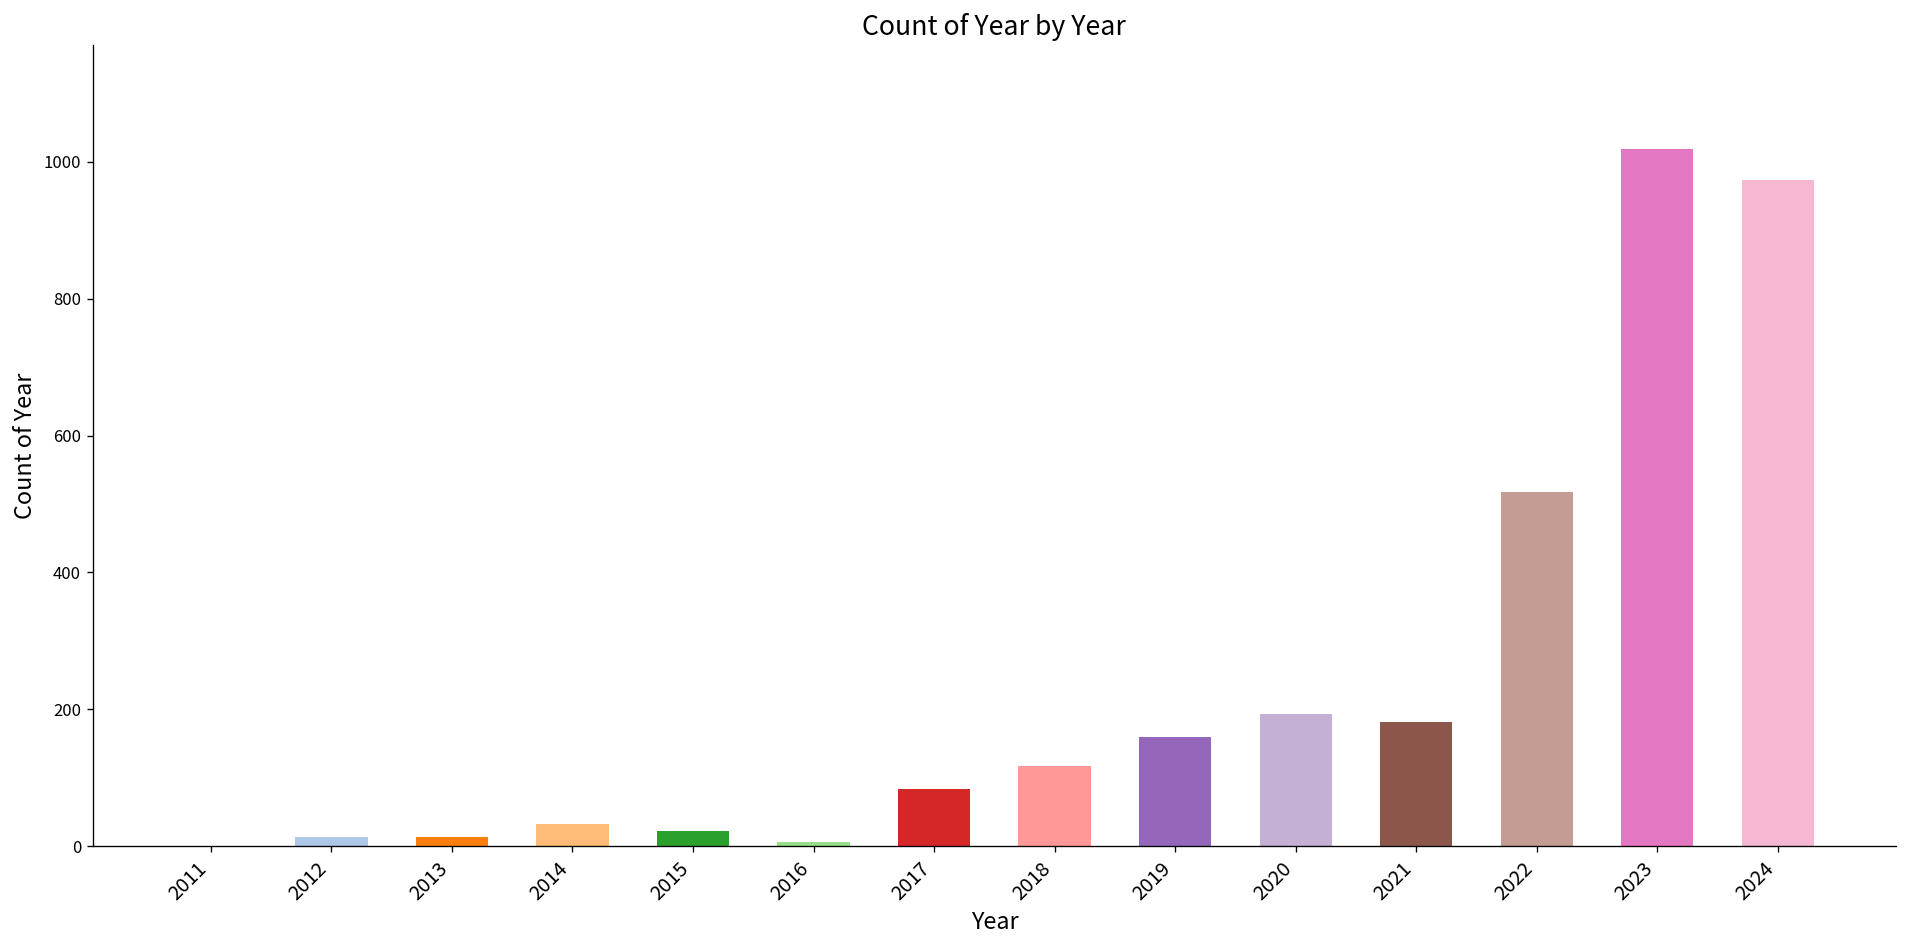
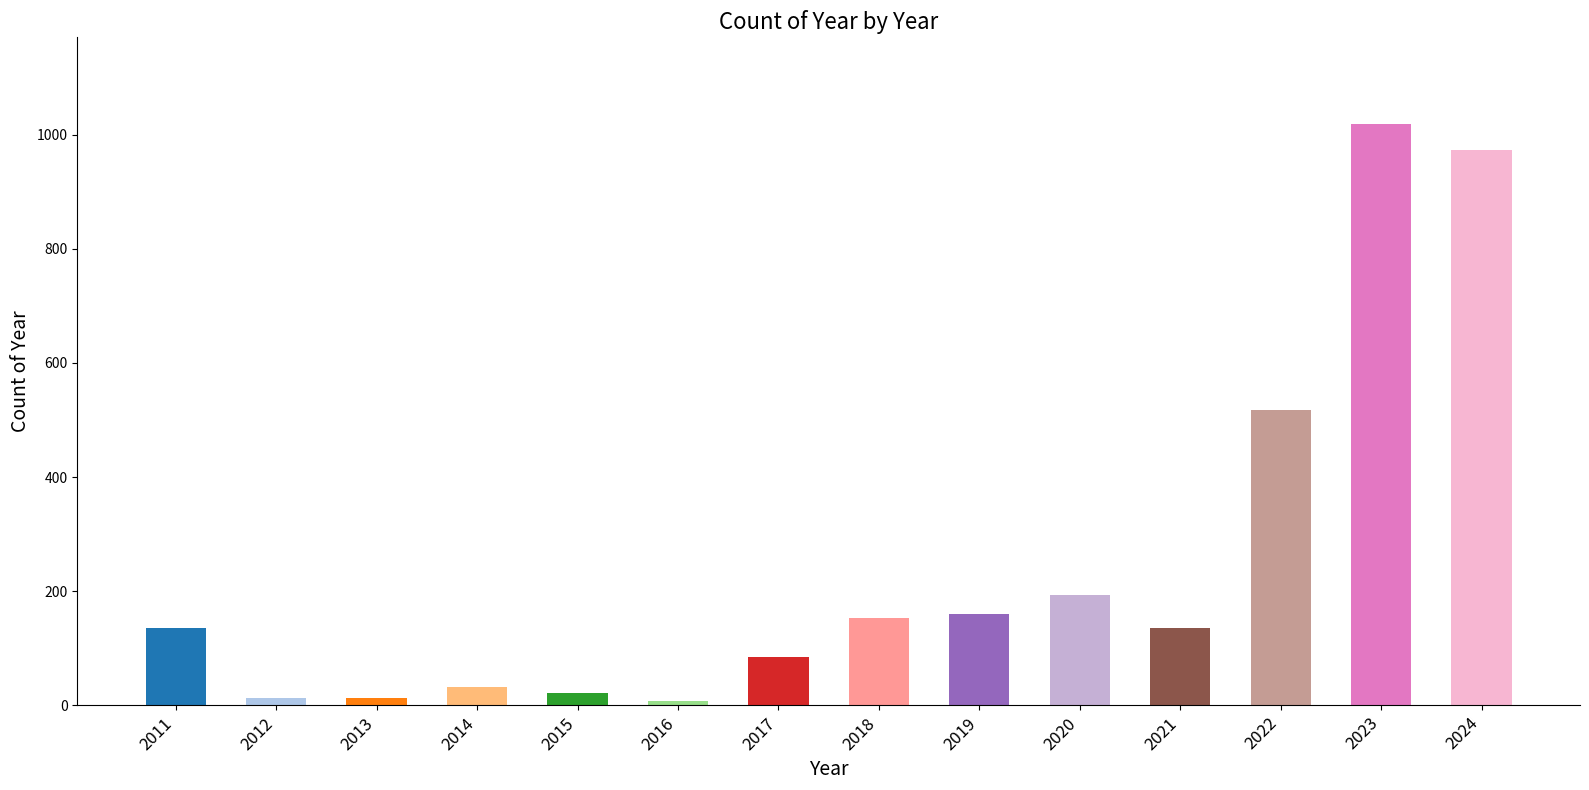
2011: 0 -> 140
2018: 120 -> 150
2021: 180 -> 140
